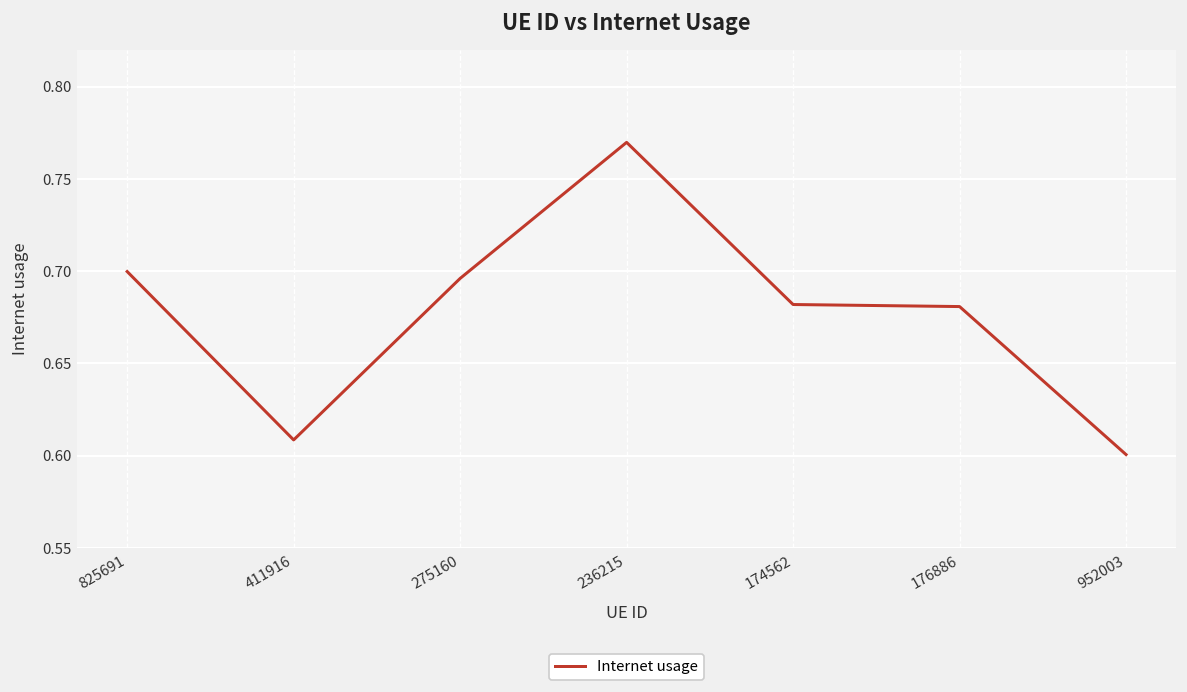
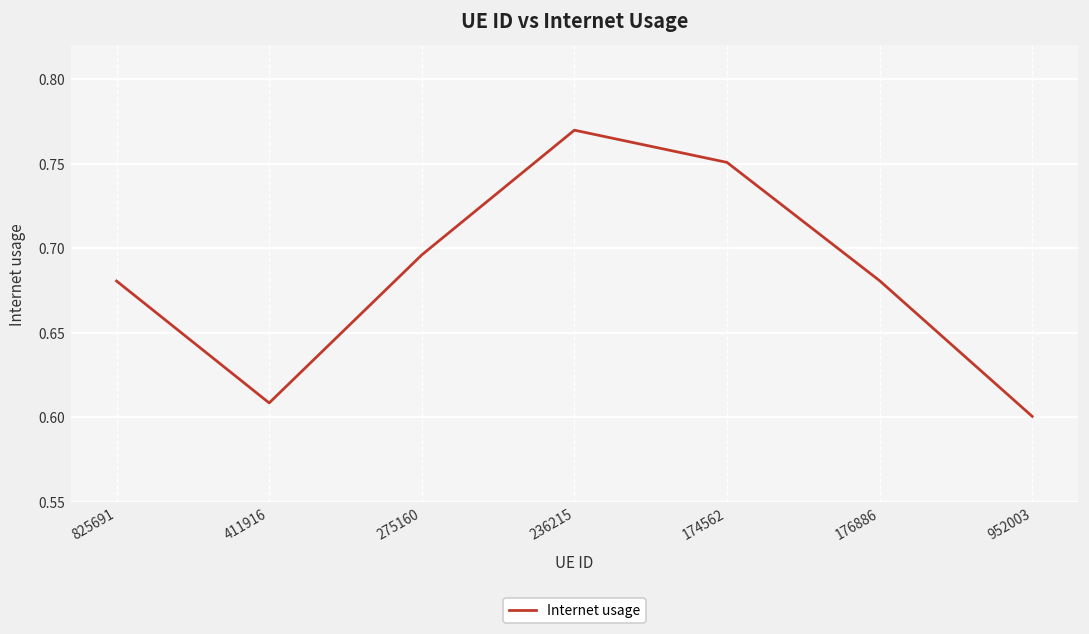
825691: 0.700 -> 0.681
174562: 0.682 -> 0.751
